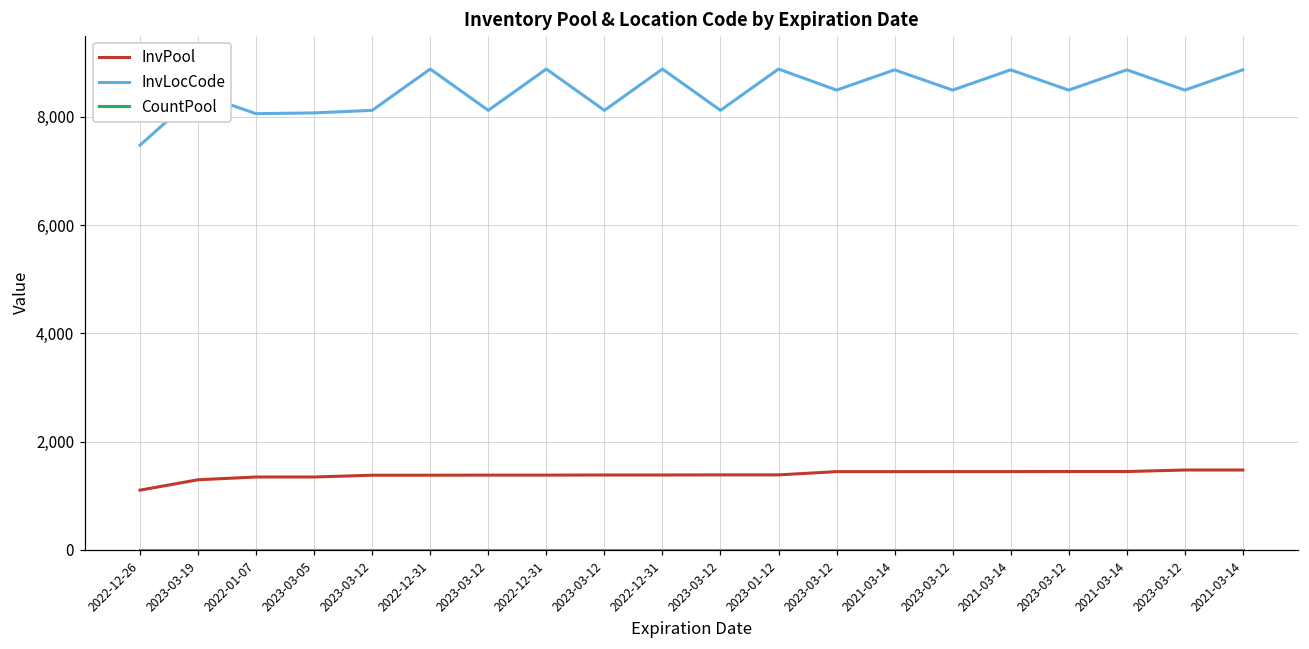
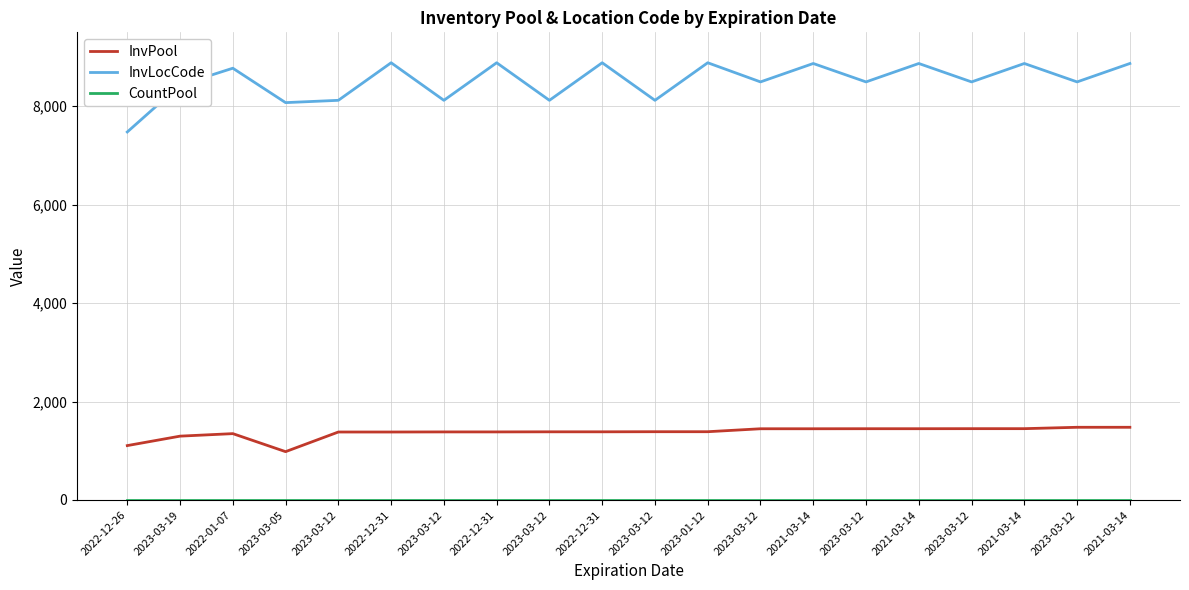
InvLocCode, 2022-01-07: 8,100 -> 8,800
InvPool, 2023-03-05: 1,300 -> 1,000
